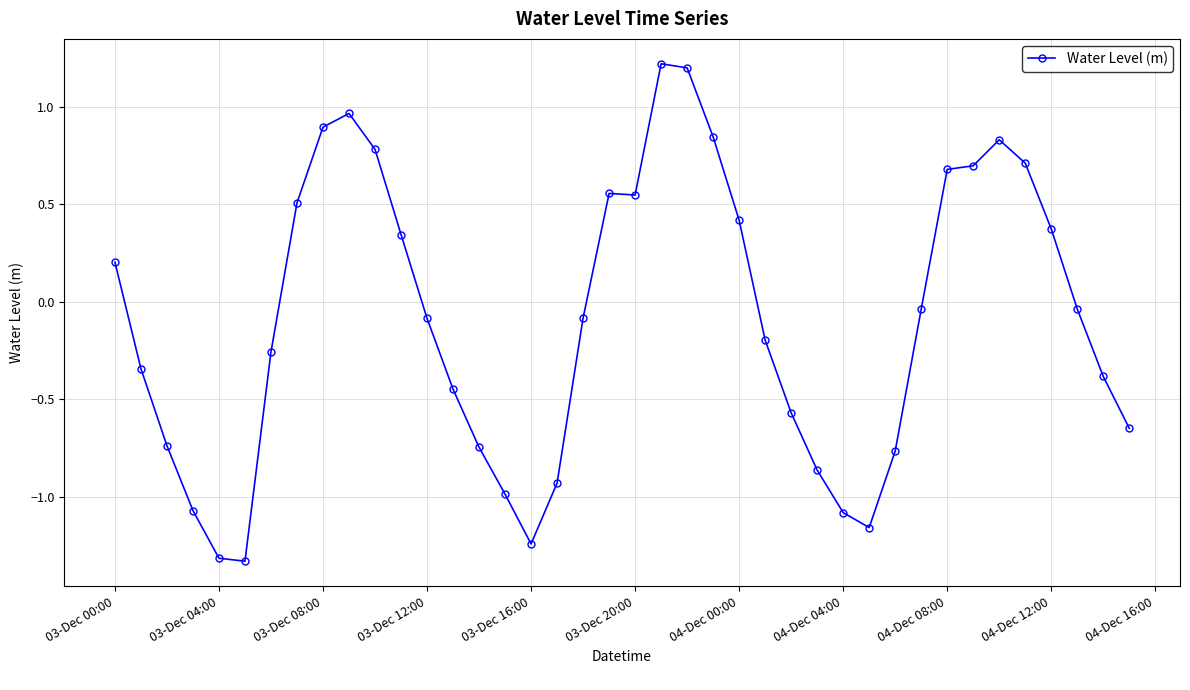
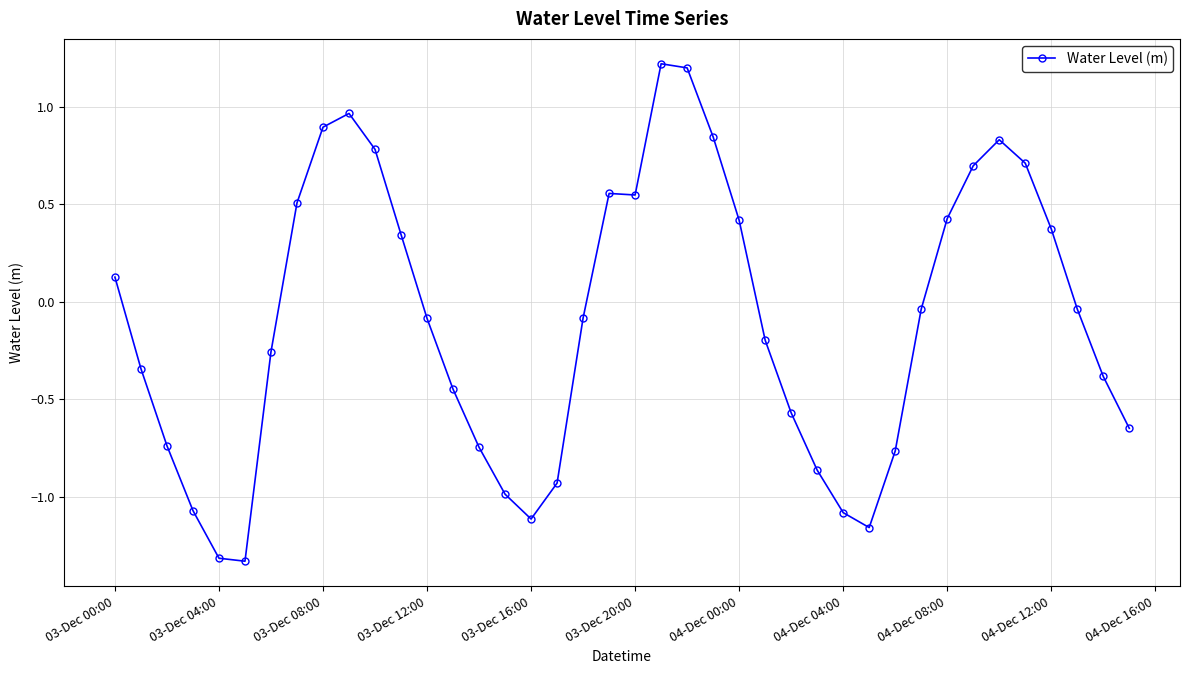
03-Dec 00:00: 0.20 -> 0.13
03-Dec 16:00: -1.24 -> -1.11
04-Dec 08:00: 0.68 -> 0.43
